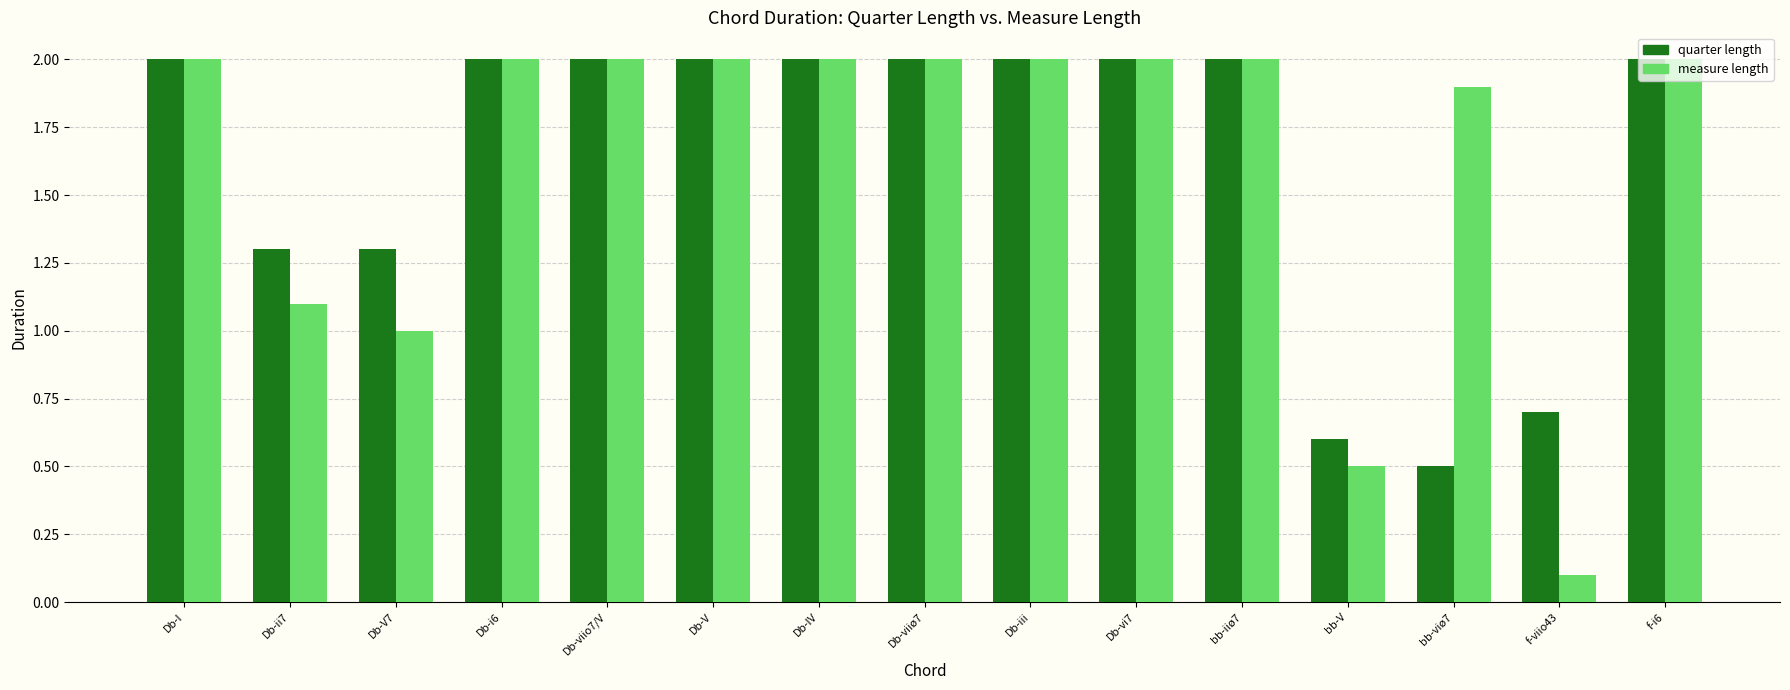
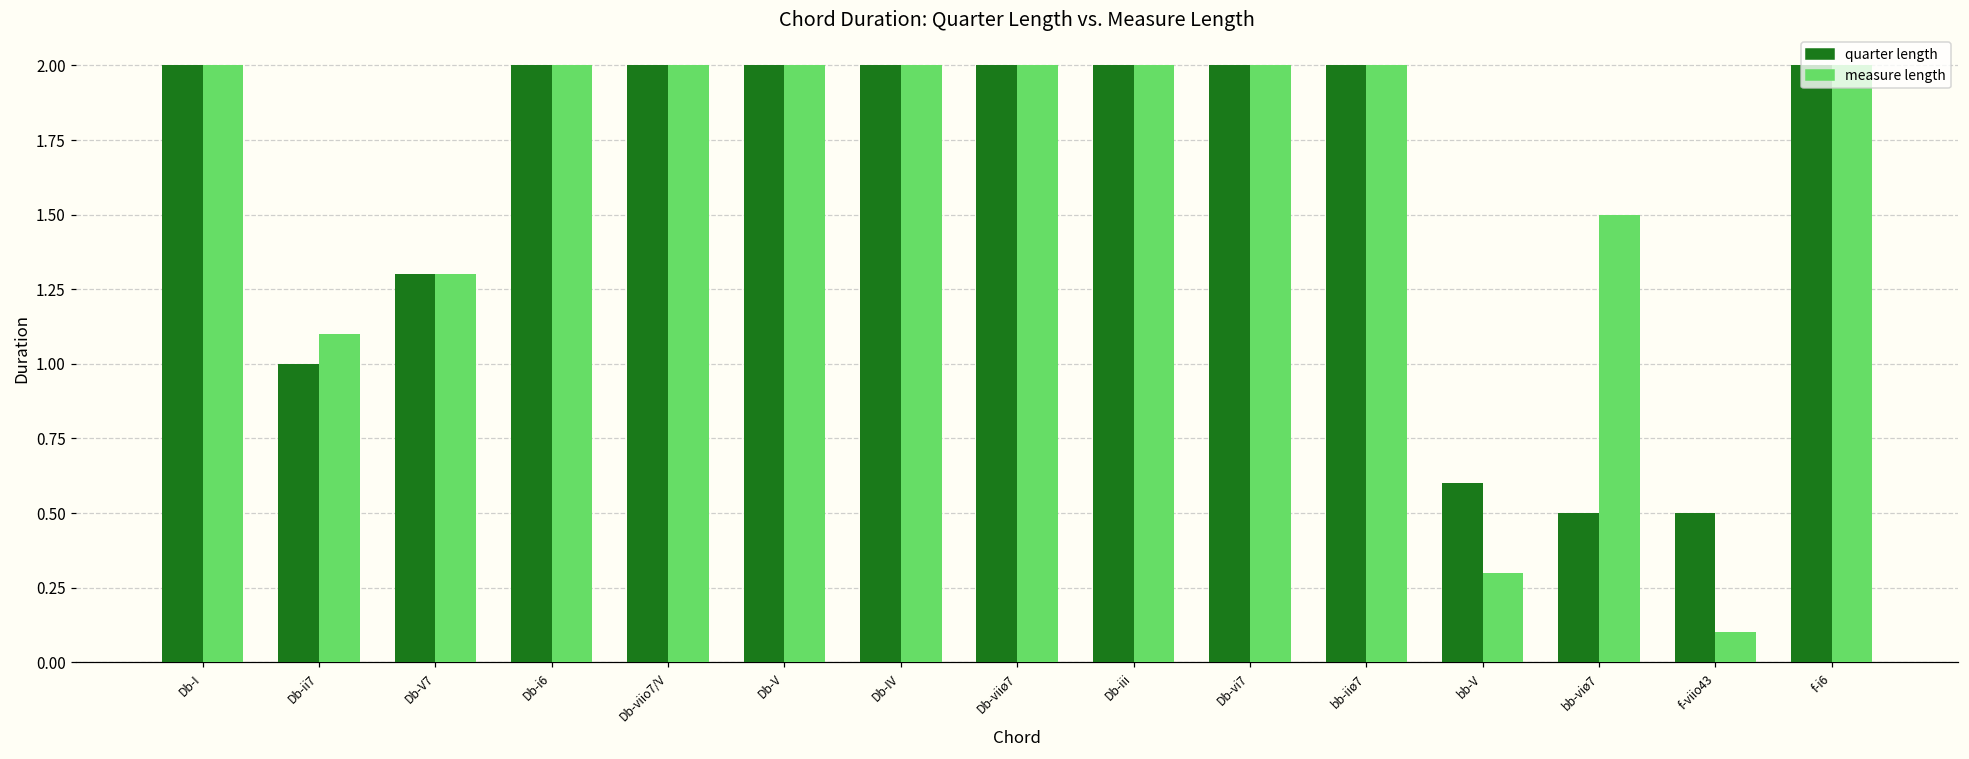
quarter length, Db-ii7: 1.3 -> 1.0
measure length, Db-V7: 1.0 -> 1.3
measure length, bb-V: 0.5 -> 0.3
measure length, bb-viø7: 1.9 -> 1.5
quarter length, f-viio43: 0.7 -> 0.5
